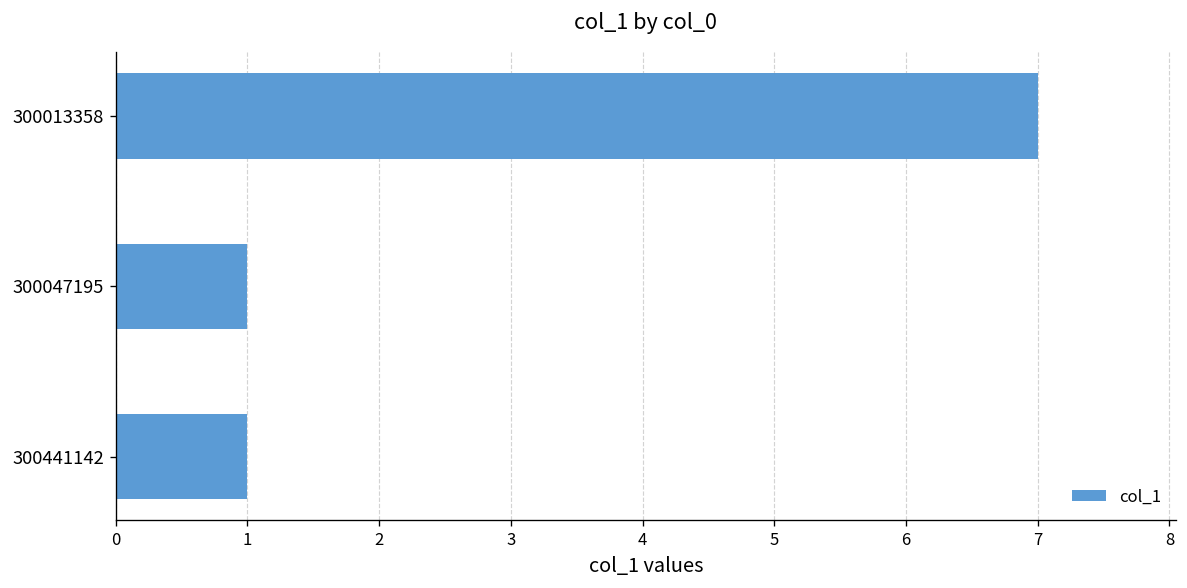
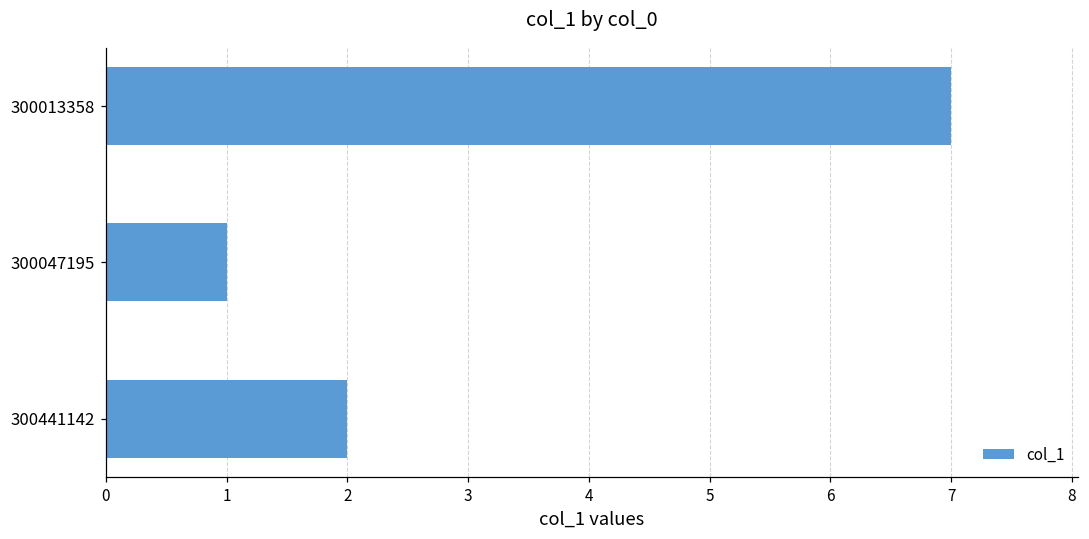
300441142: 1 -> 2
